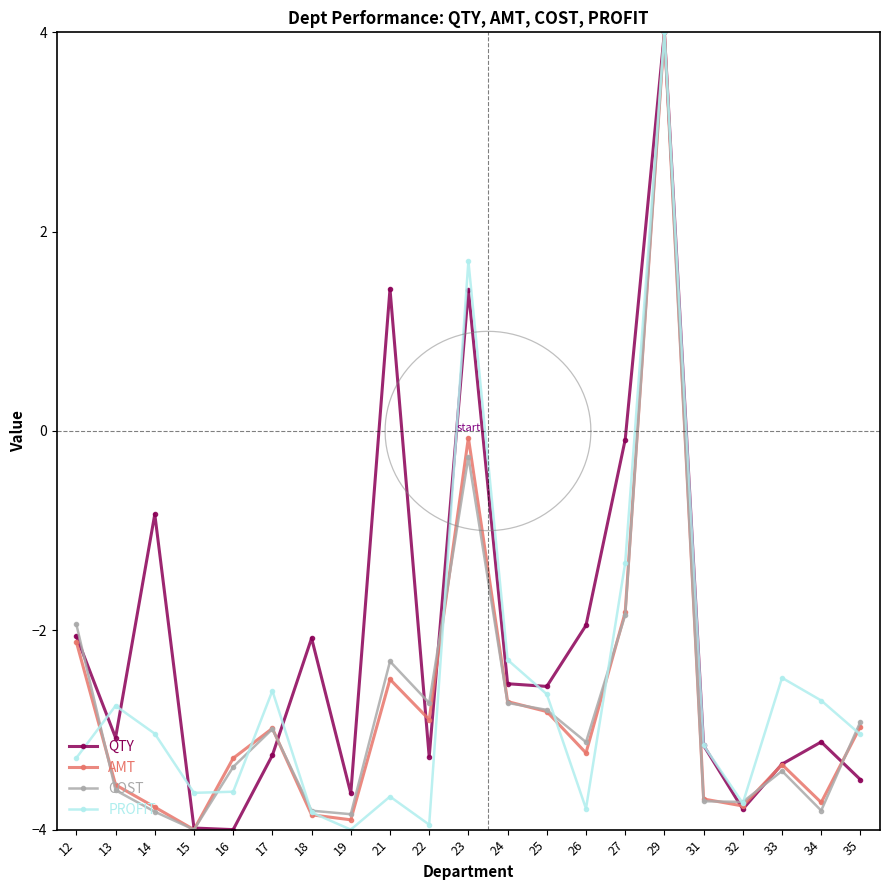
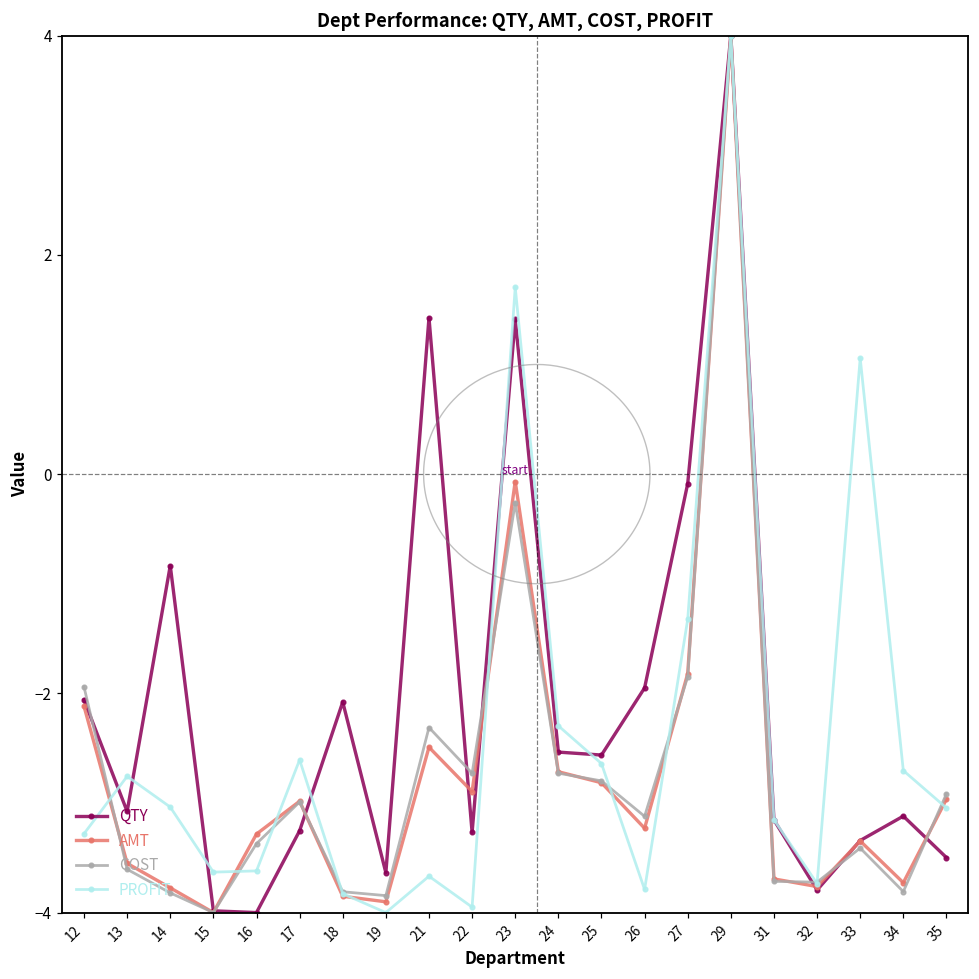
PROFIT, 33: -2.5 -> 1.1
